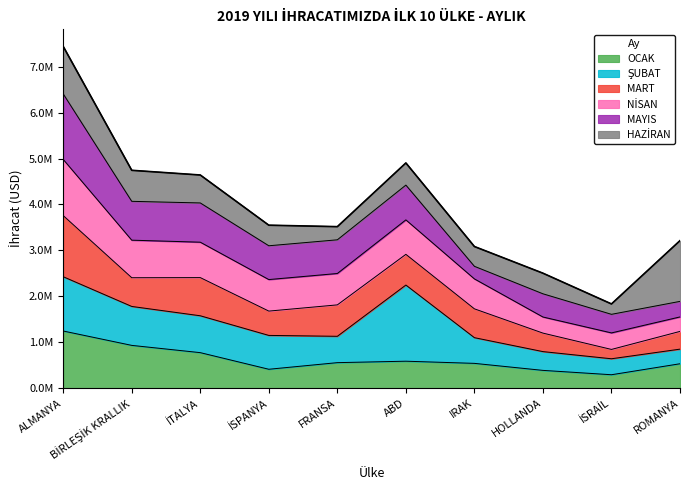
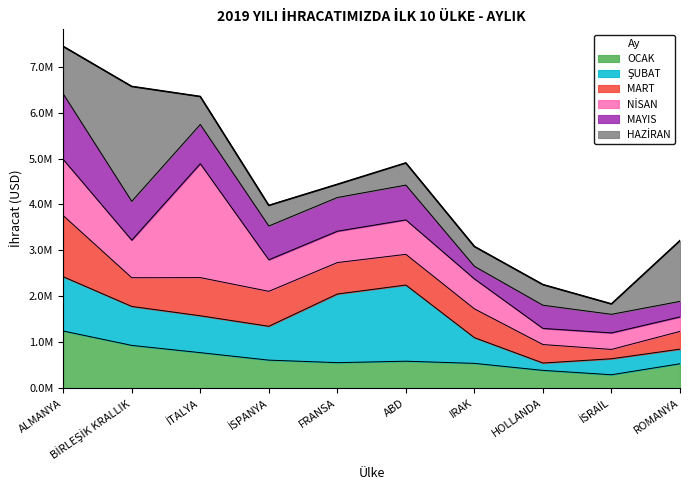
HAZİRAN, BİRLEŞİK KRALLIK: 700000 -> 2500000
NİSAN, İTALYA: 800000 -> 2500000
OCAK, İSPANYA: 400000 -> 600000
MART, İSPANYA: 500000 -> 800000
ŞUBAT, FRANSA: 600000 -> 1500000
ŞUBAT, HOLLANDA: 400000 -> 200000
